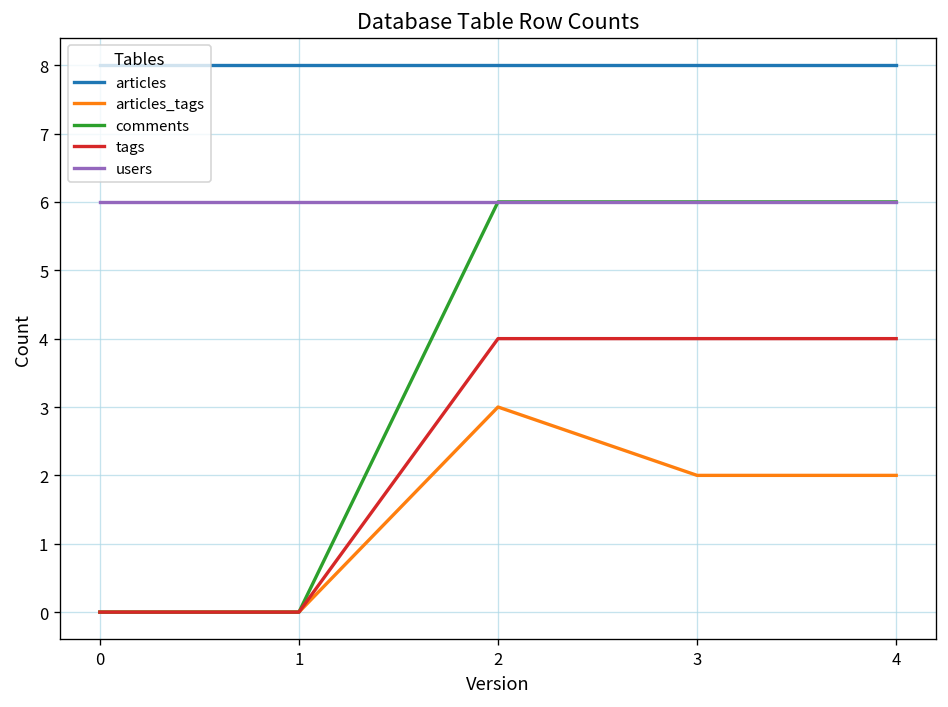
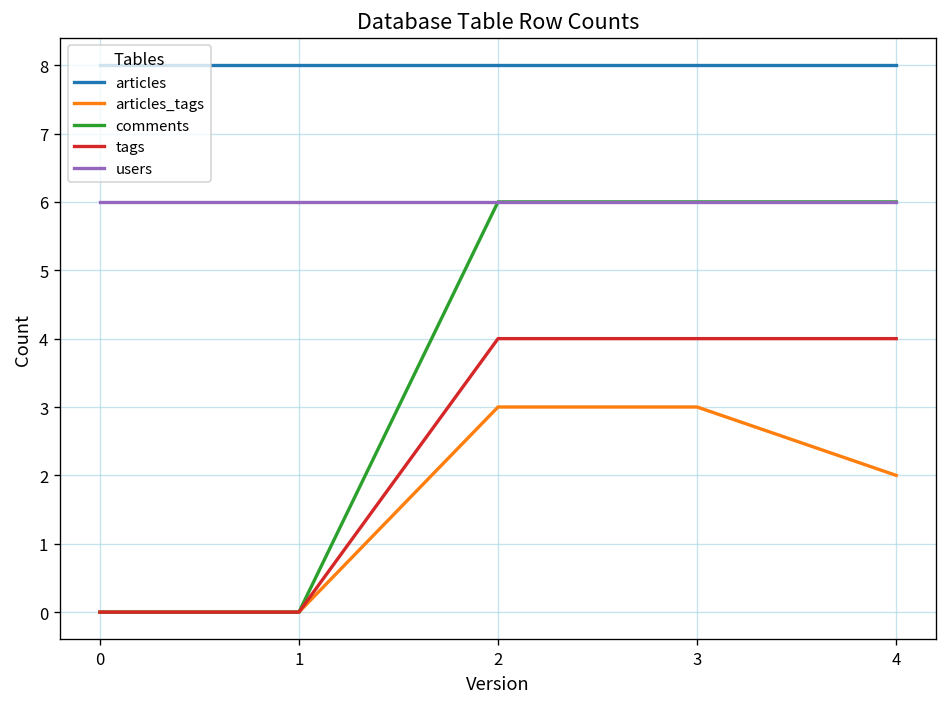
articles_tags, 3: 2 -> 3
